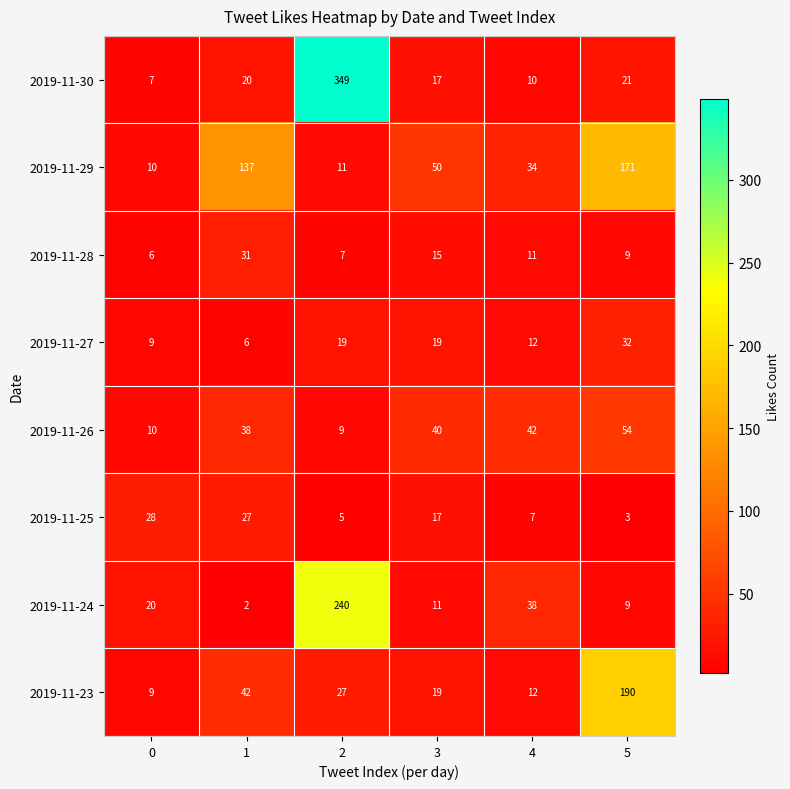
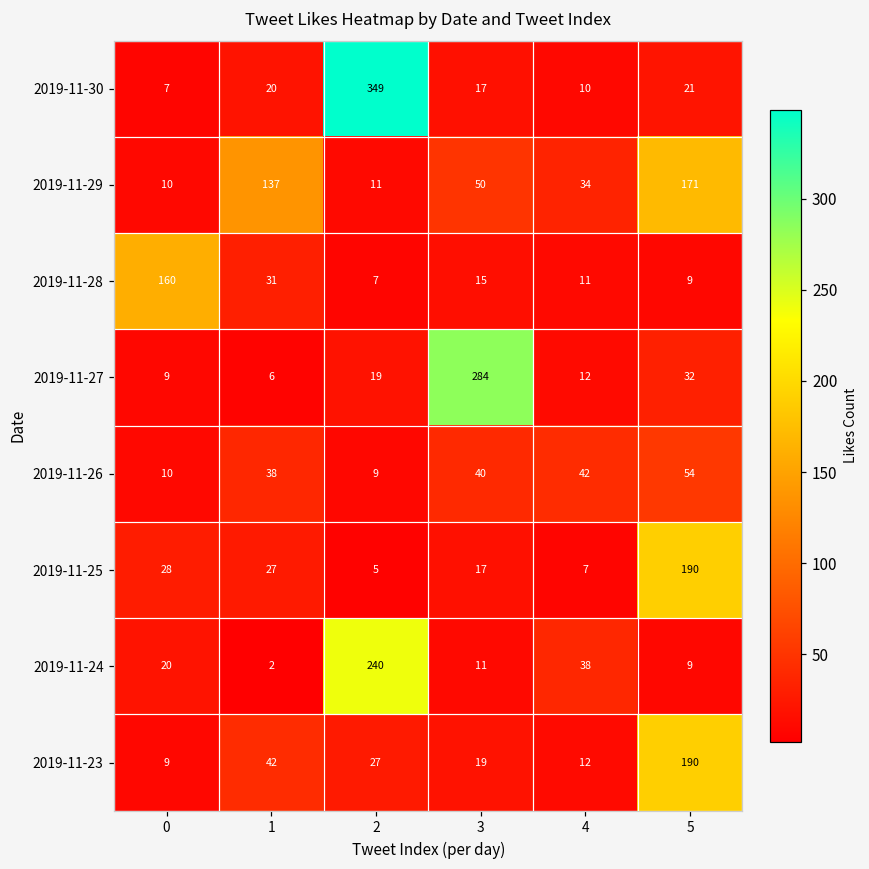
2019-11-28, 0: 6 -> 160
2019-11-27, 3: 19 -> 284
2019-11-25, 5: 3 -> 190
